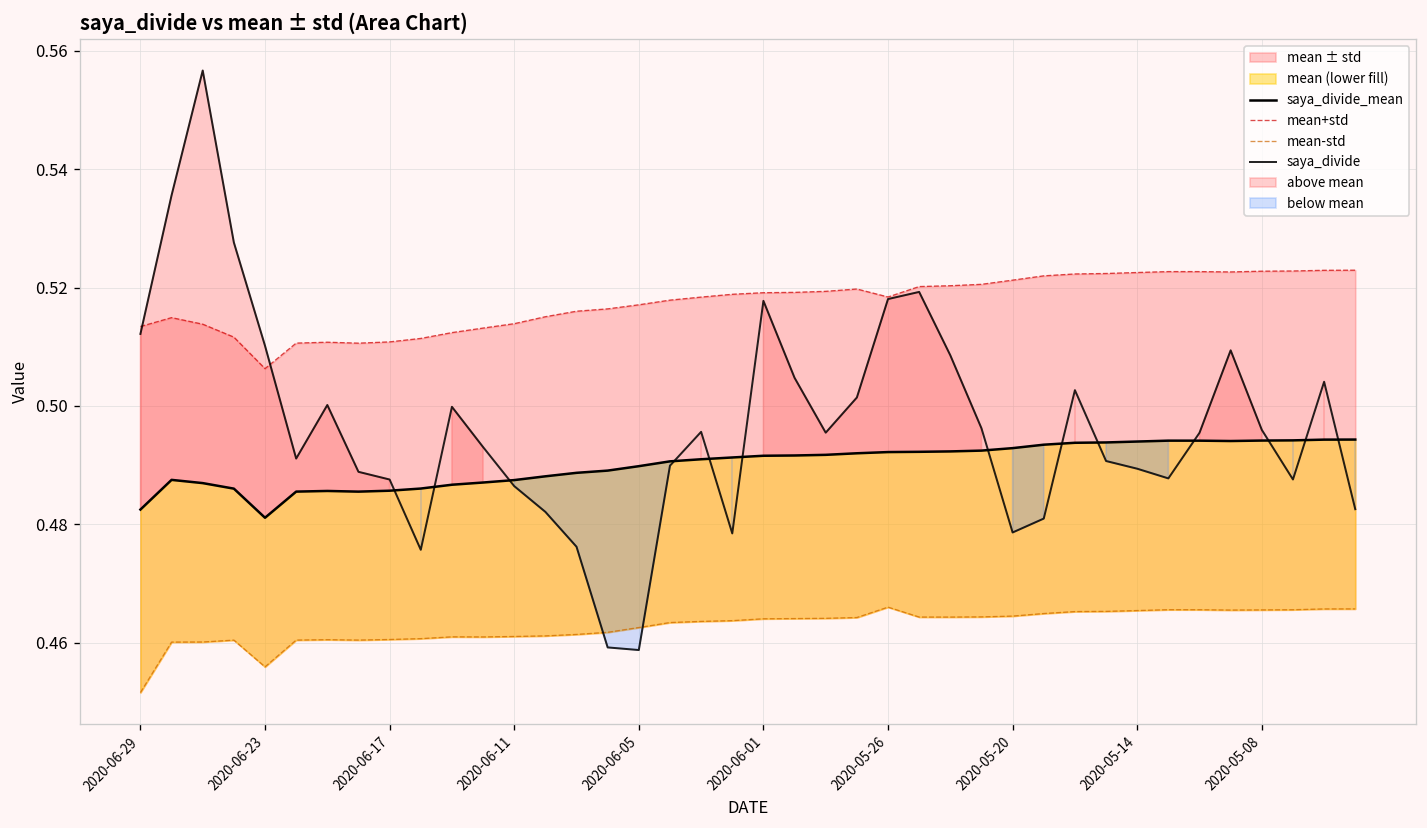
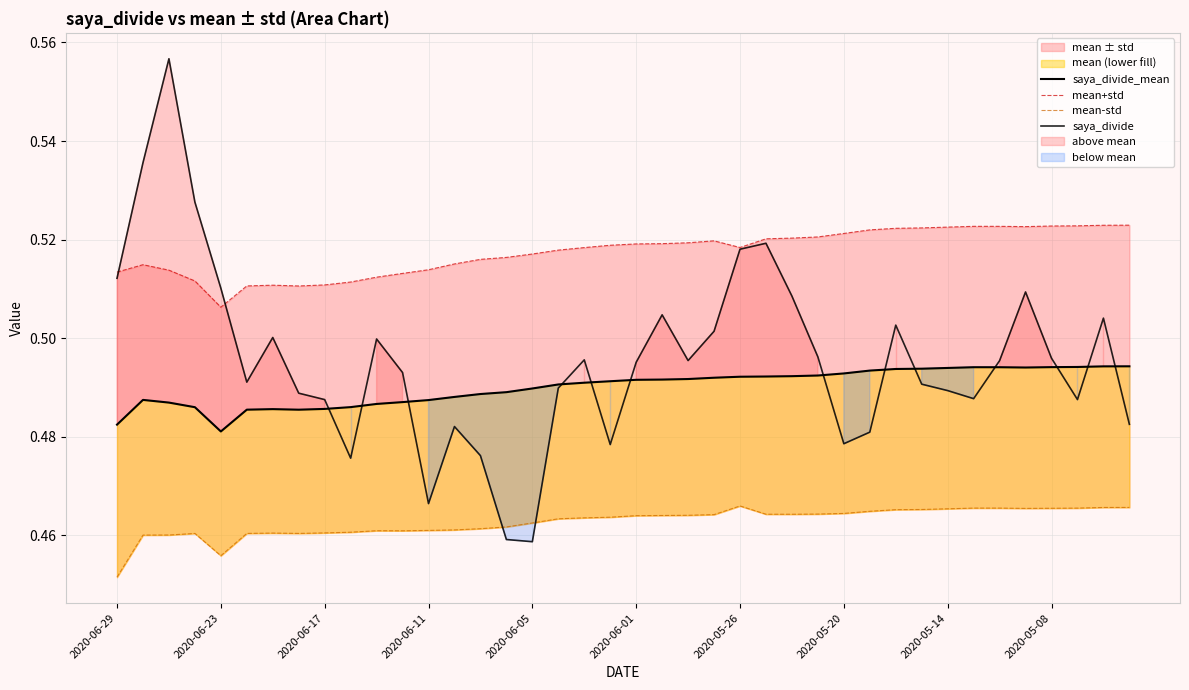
saya_divide, 2020-06-11: 0.486 -> 0.466
saya_divide, 2020-06-01: 0.518 -> 0.495
